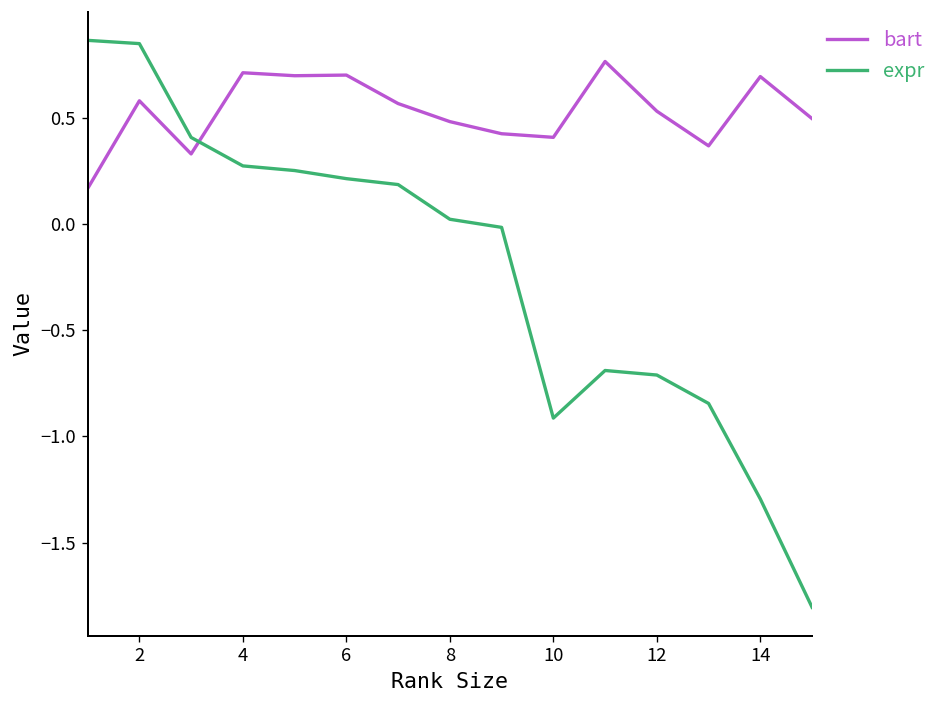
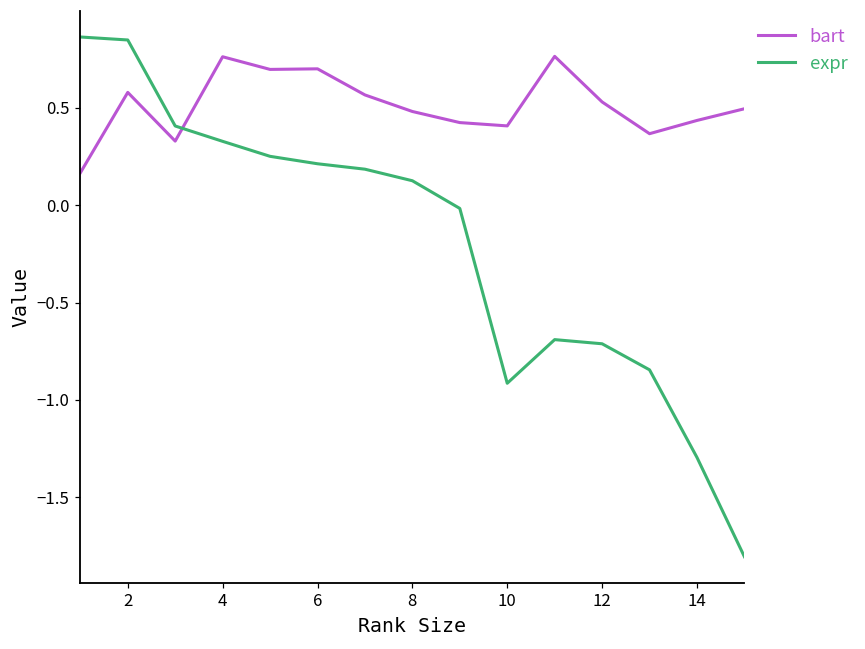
bart, 4: 0.71 -> 0.76
expr, 4: 0.27 -> 0.33
expr, 8: 0.02 -> 0.13
bart, 14: 0.69 -> 0.44
